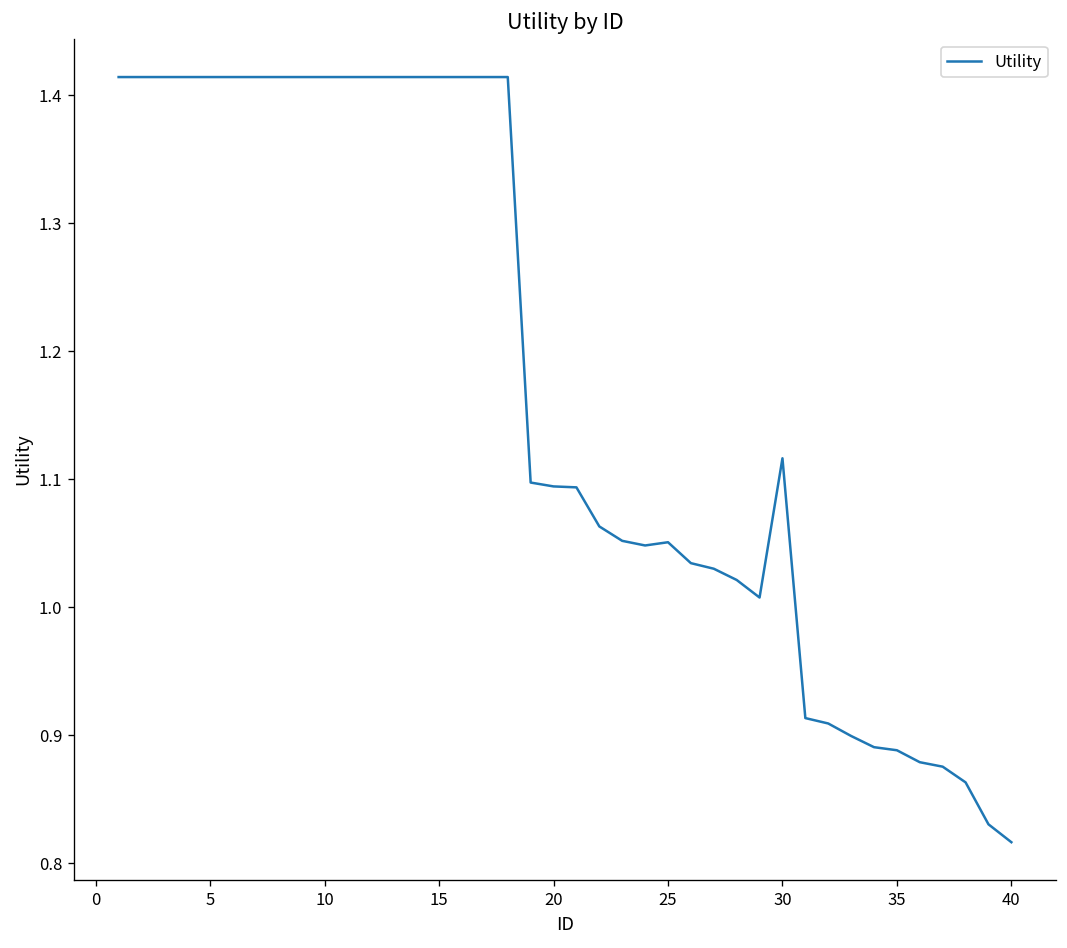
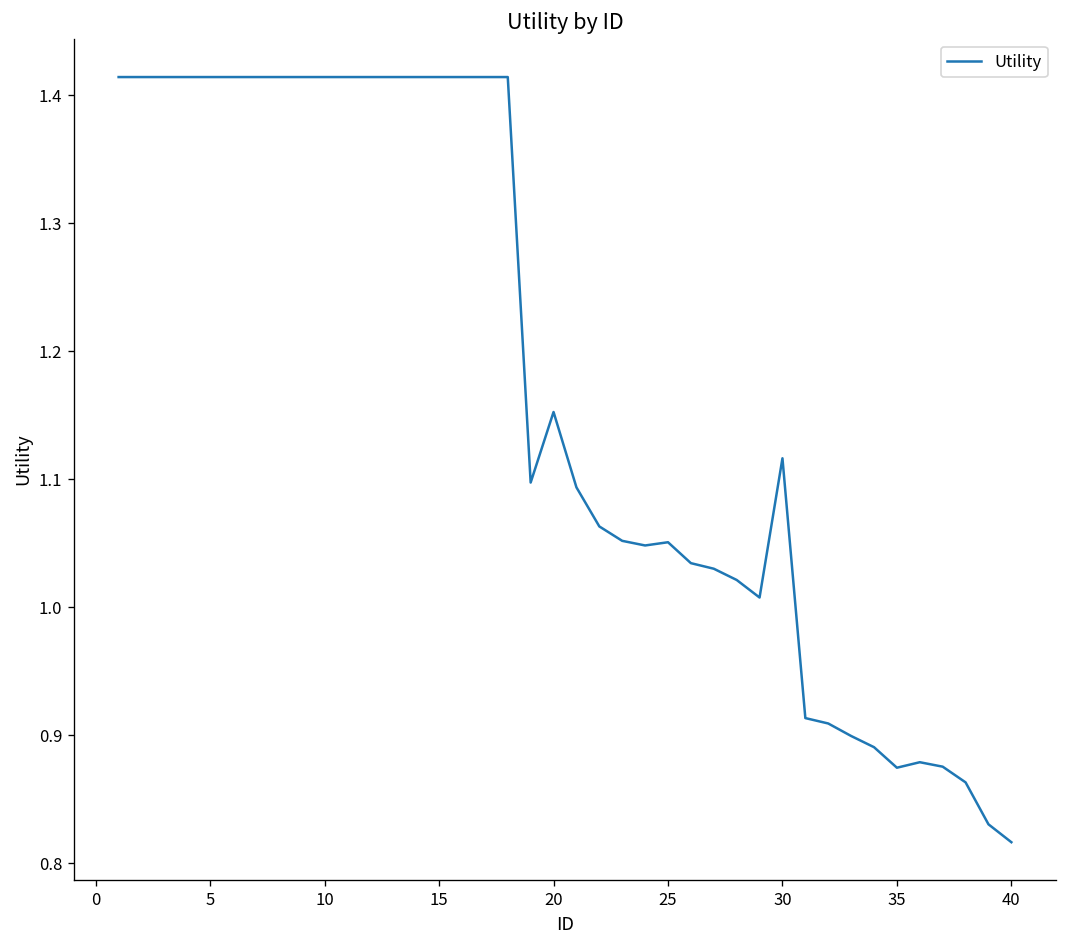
20: 1.094 -> 1.153
35: 0.888 -> 0.875
